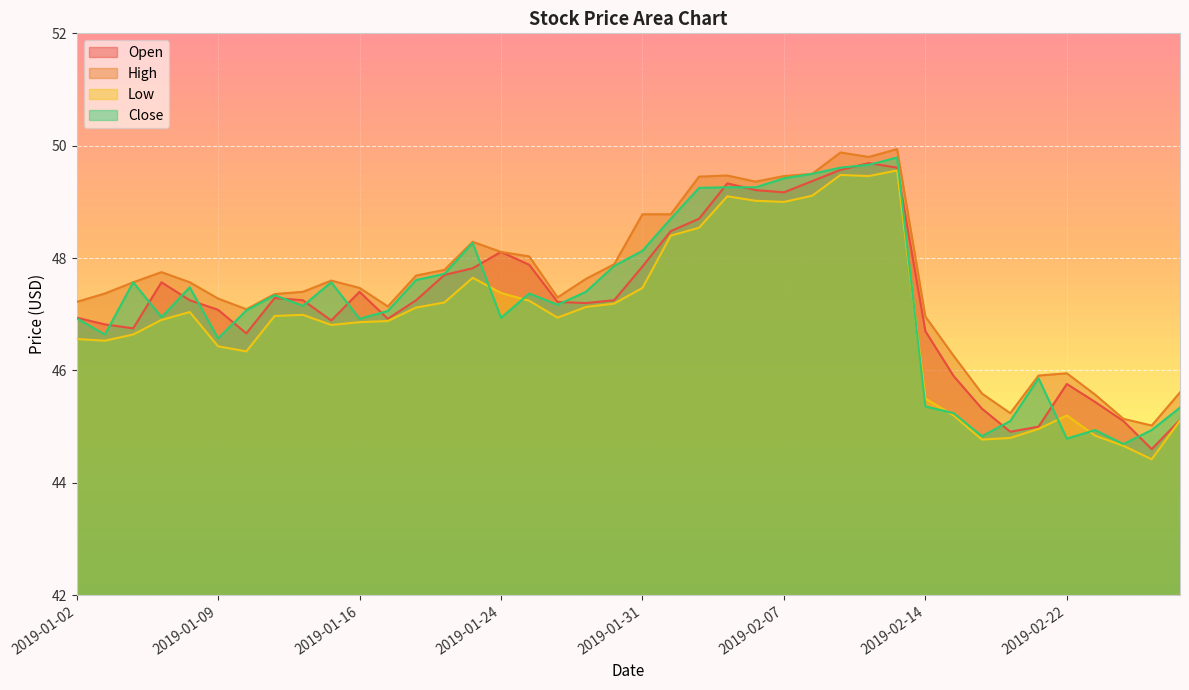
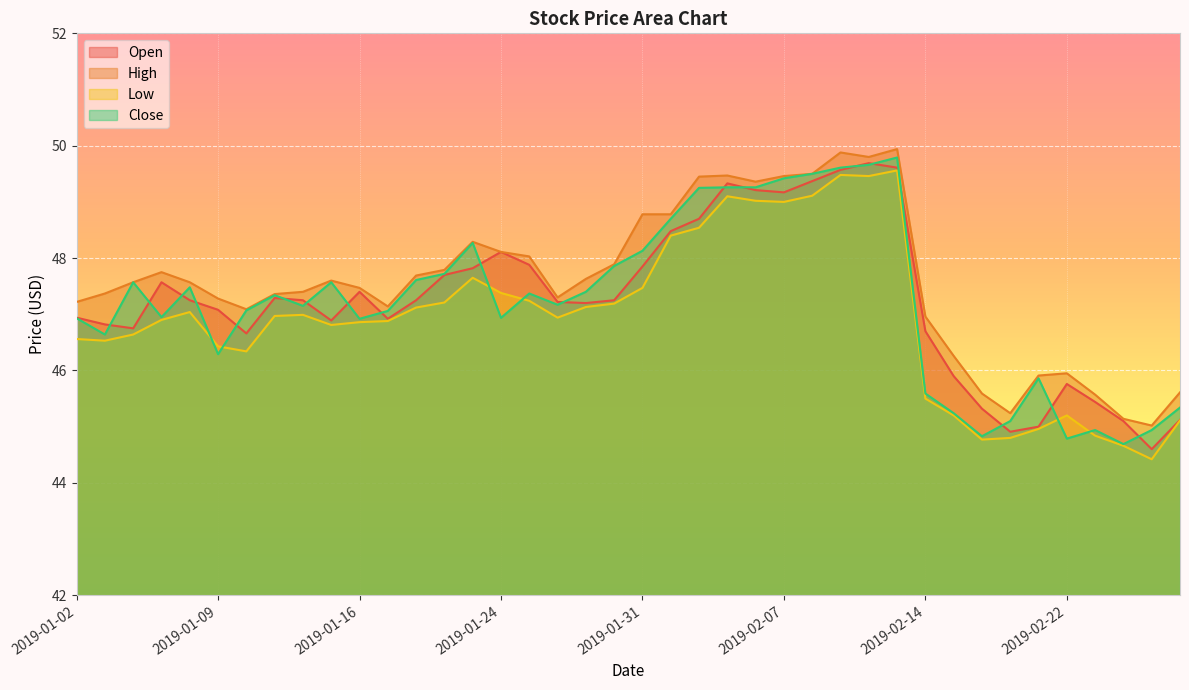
Close, 2019-01-09: 46.6 -> 46.3
Close, 2019-02-14: 45.4 -> 45.6
